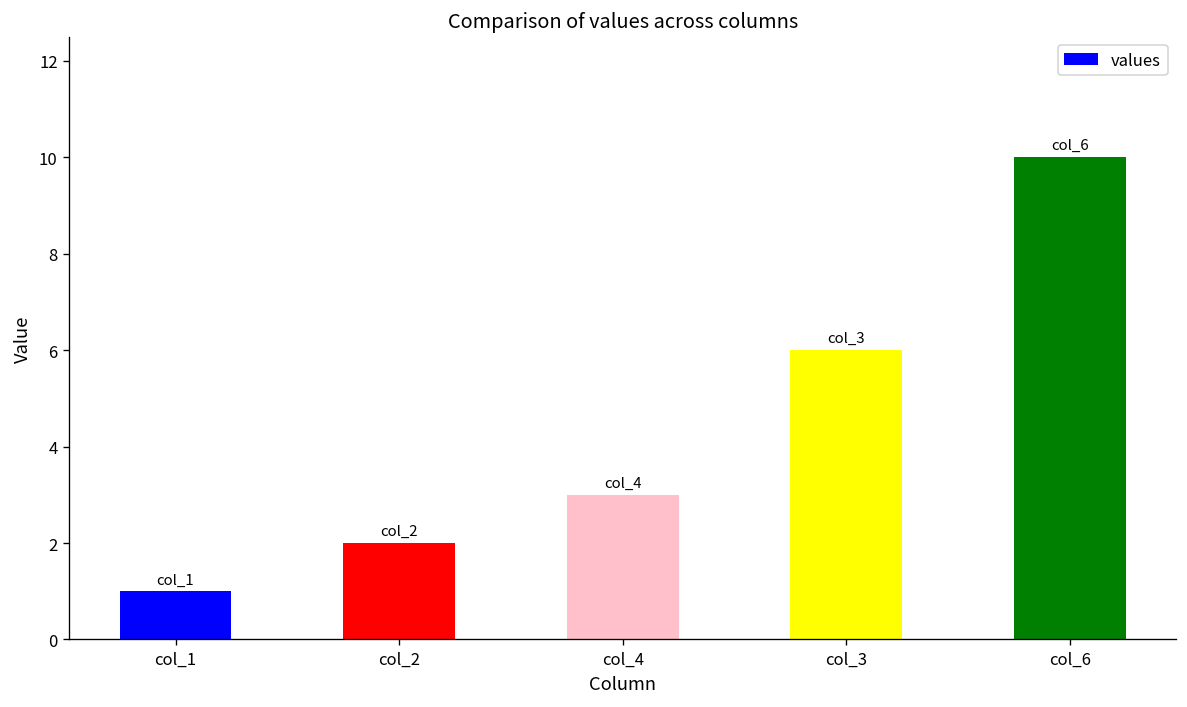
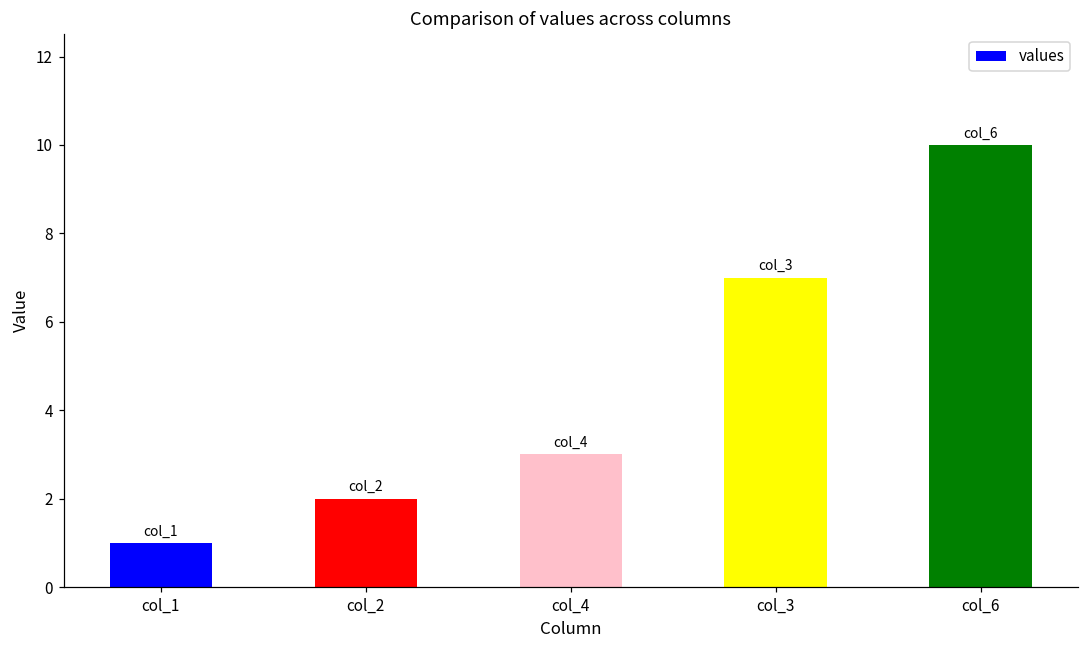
col_3: 6 -> 7
